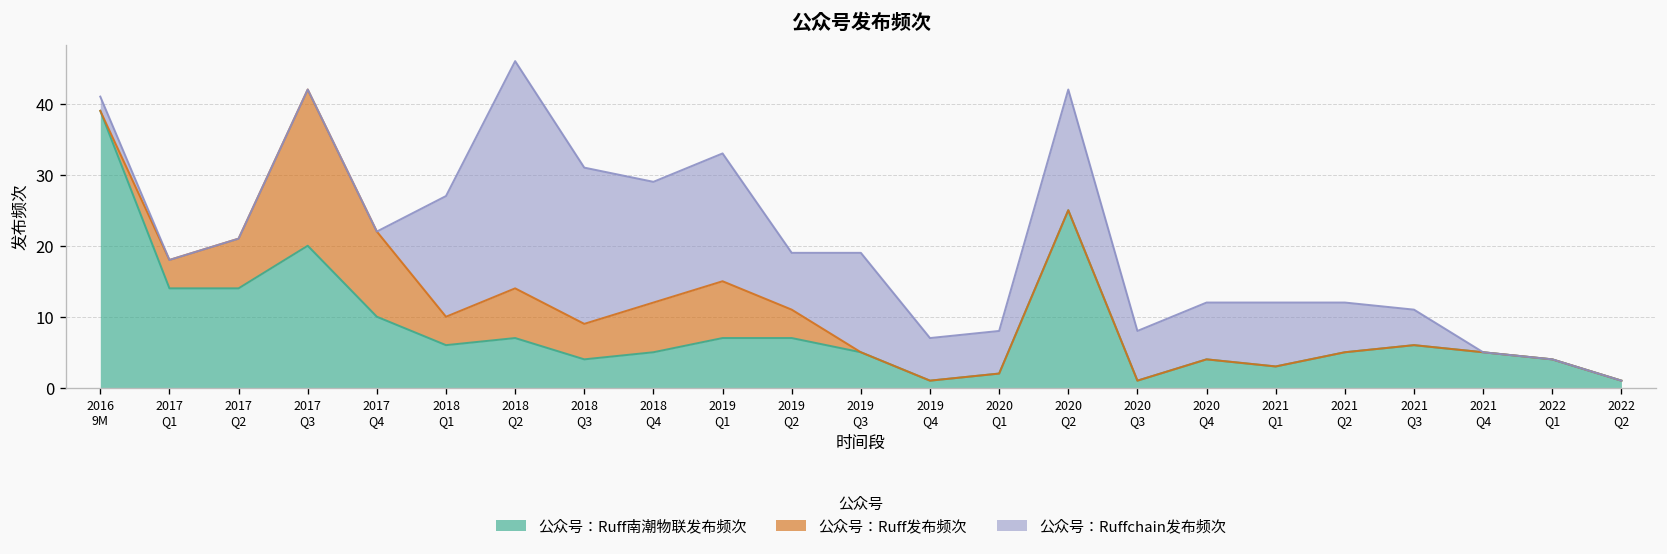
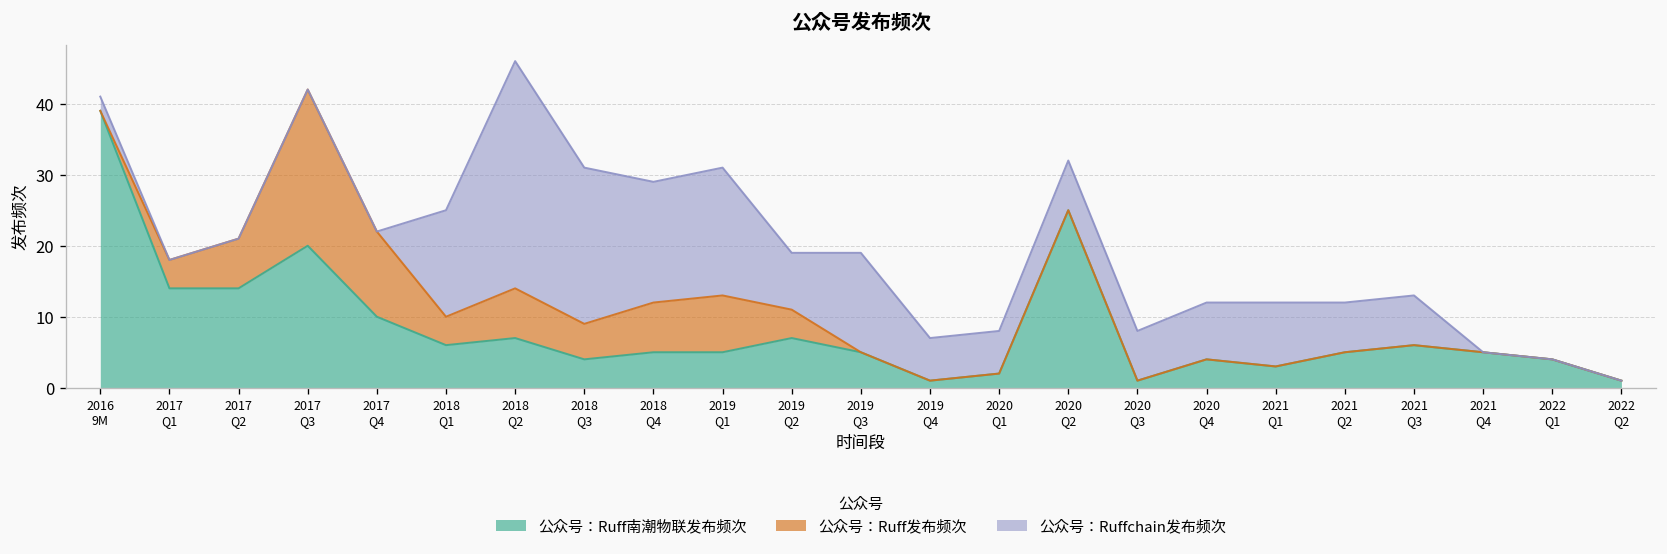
公众号：Ruffchain发布频次, 2018 Q1: 17 -> 15
公众号：Ruff南潮物联发布频次, 2019 Q1: 7 -> 5
公众号：Ruffchain发布频次, 2020 Q2: 17 -> 7
公众号：Ruffchain发布频次, 2021 Q3: 5 -> 7
